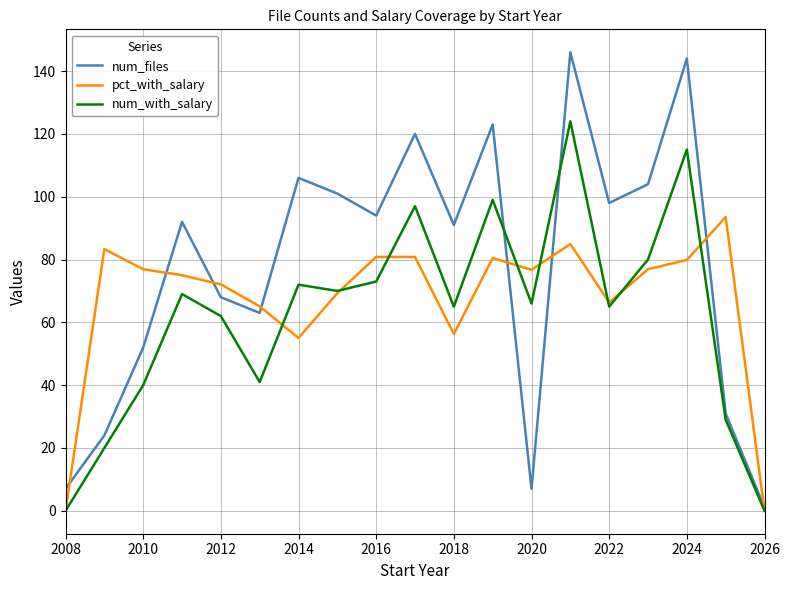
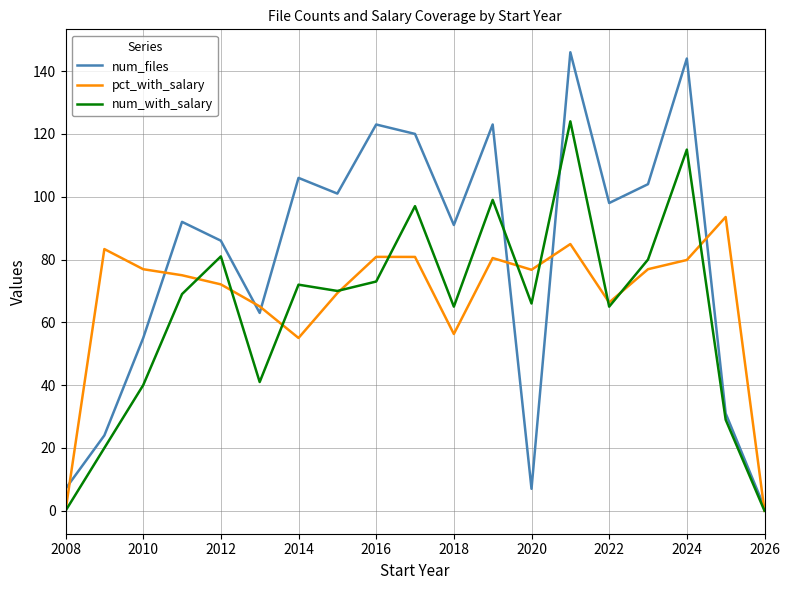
num_files, 2010: 52 -> 55
num_files, 2012: 68 -> 86
num_with_salary, 2012: 62 -> 81
num_files, 2016: 94 -> 123
